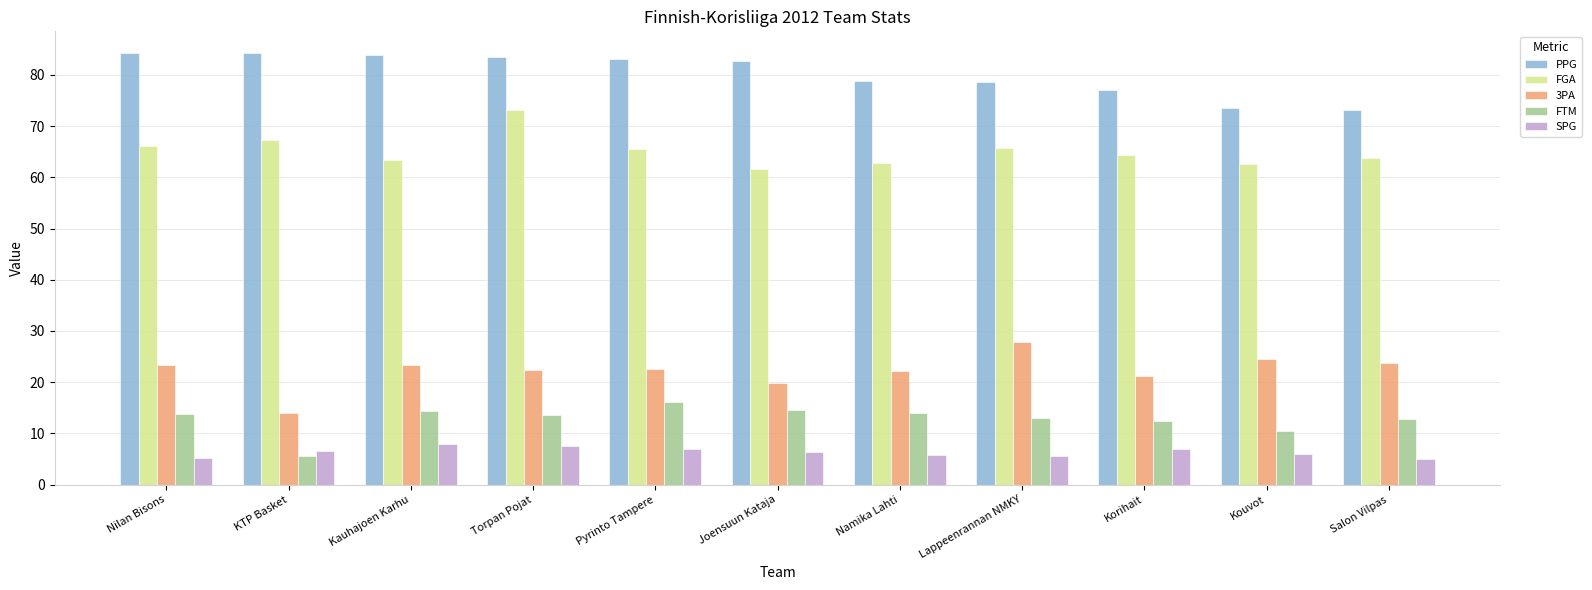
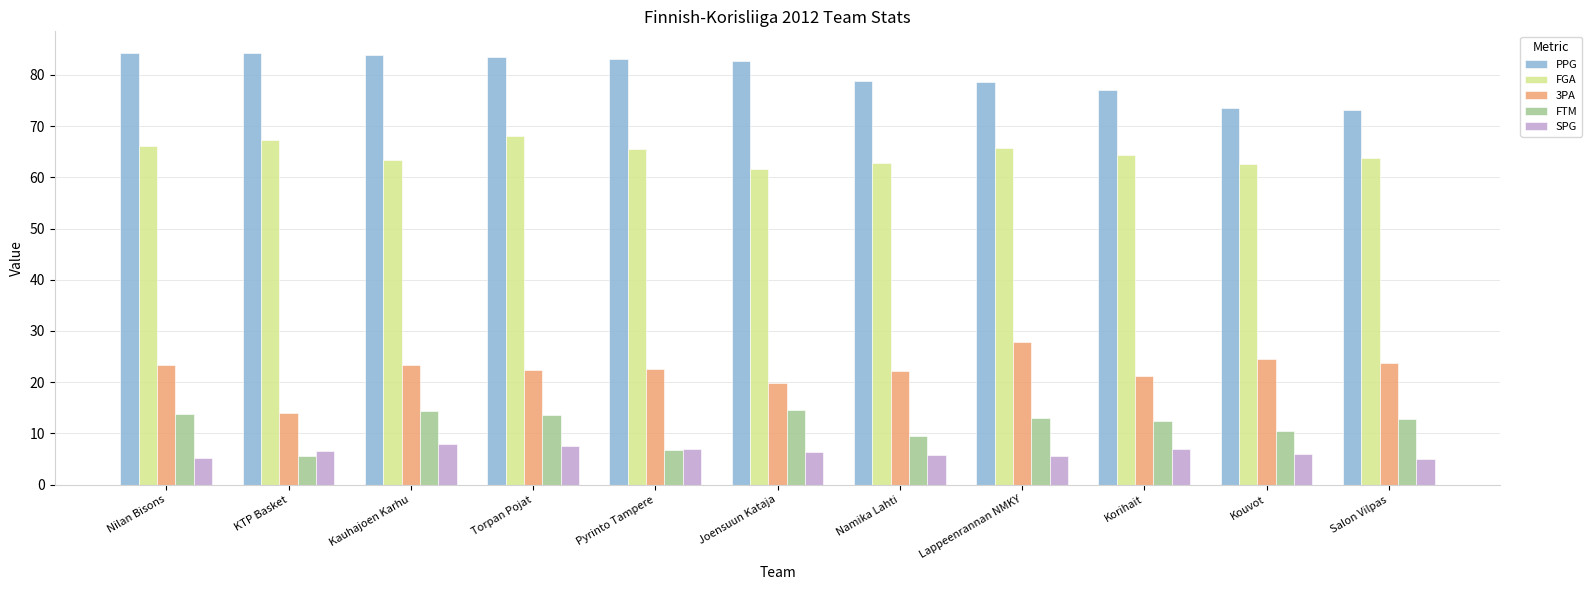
FGA, Torpan Pojat: 73 -> 68
FTM, Pyrinto Tampere: 16 -> 7
FTM, Namika Lahti: 14 -> 10
